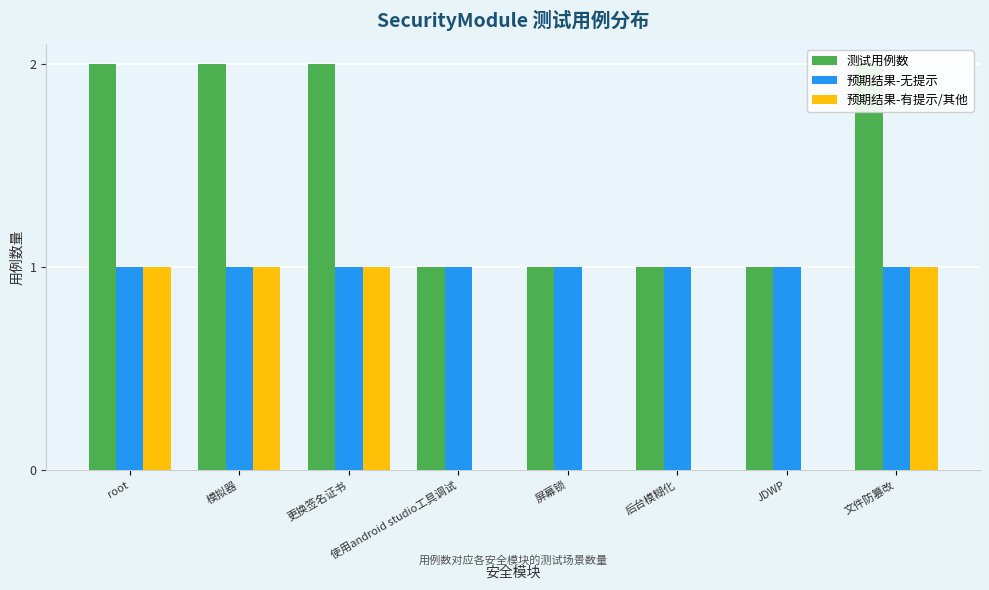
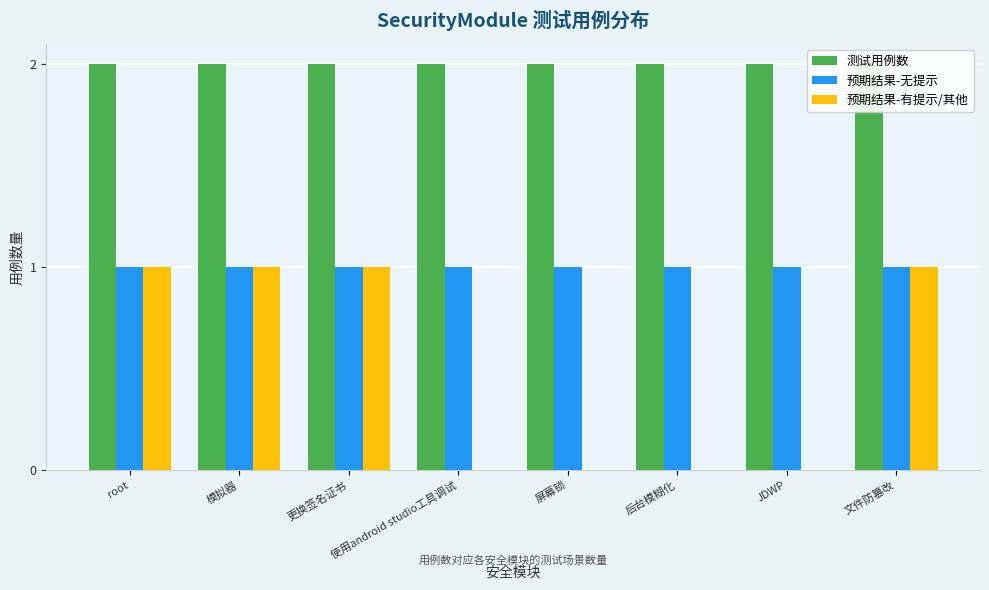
测试用例数, 使用android studio工具调试: 1 -> 2
测试用例数, 屏幕锁: 1 -> 2
测试用例数, 后台模糊化: 1 -> 2
测试用例数, JDWP: 1 -> 2
